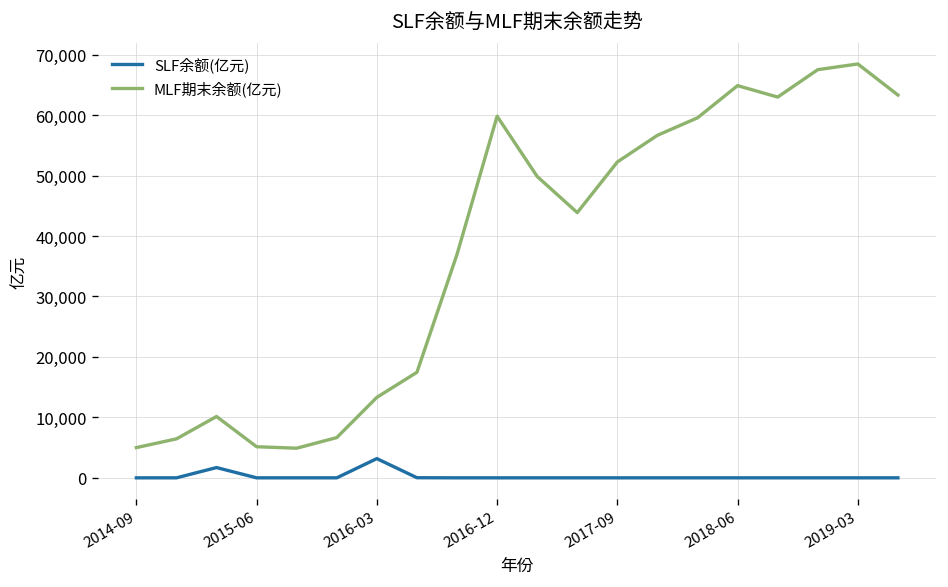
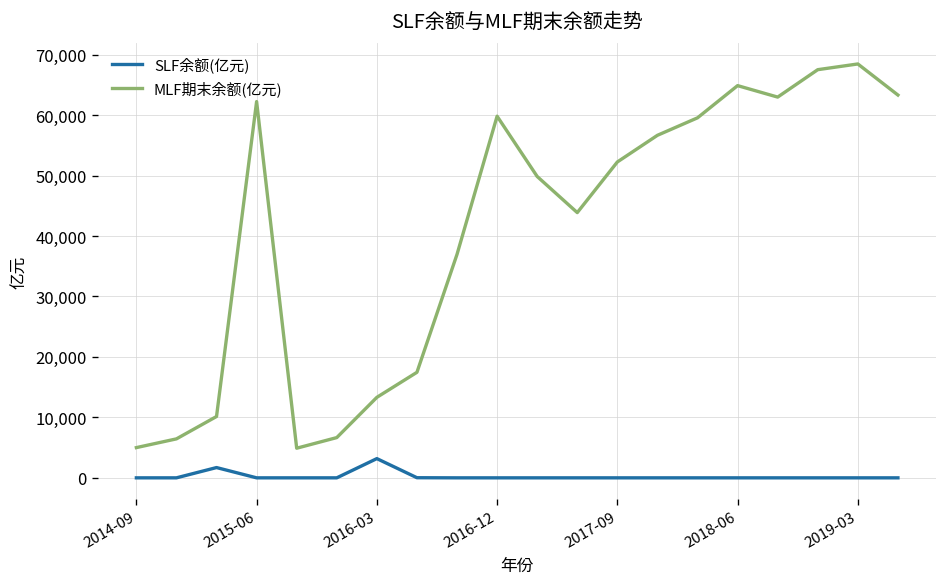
MLF期末余额(亿元), 2015-06: 5,000 -> 62,000
